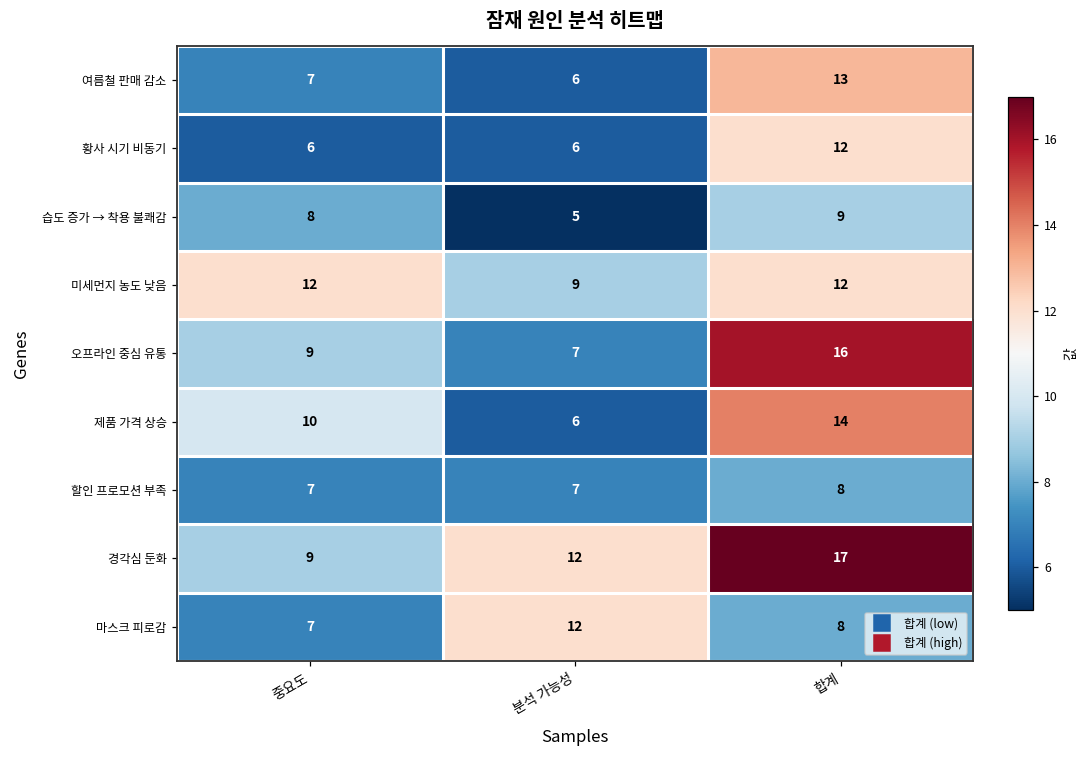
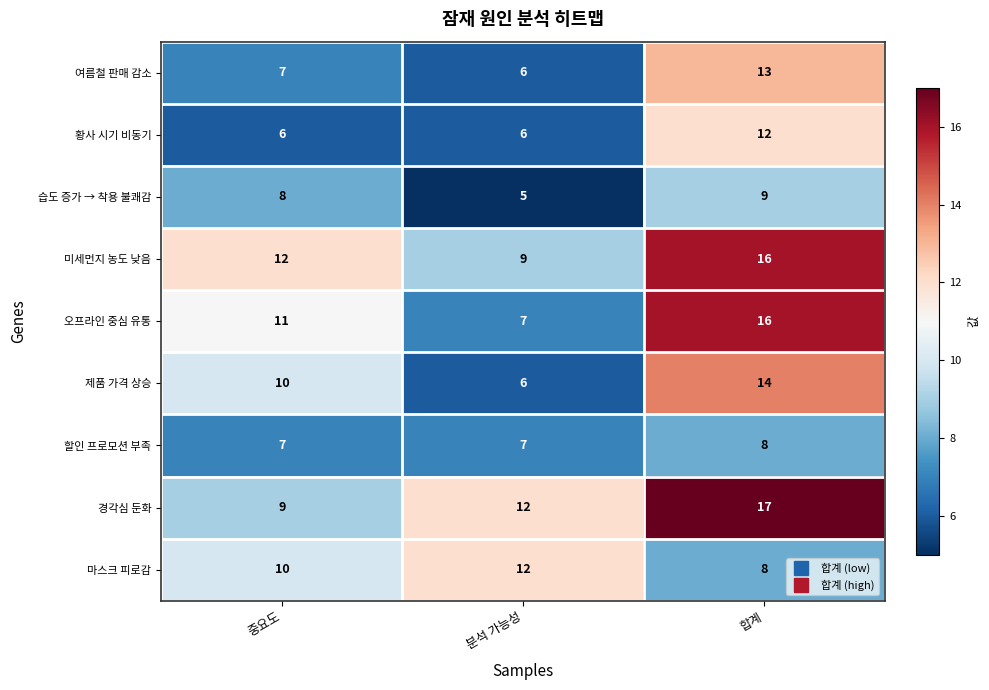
미세먼지 농도 낮음, 합계: 12 -> 16
오프라인 중심 유통, 중요도: 9 -> 11
마스크 피로감, 중요도: 7 -> 10
